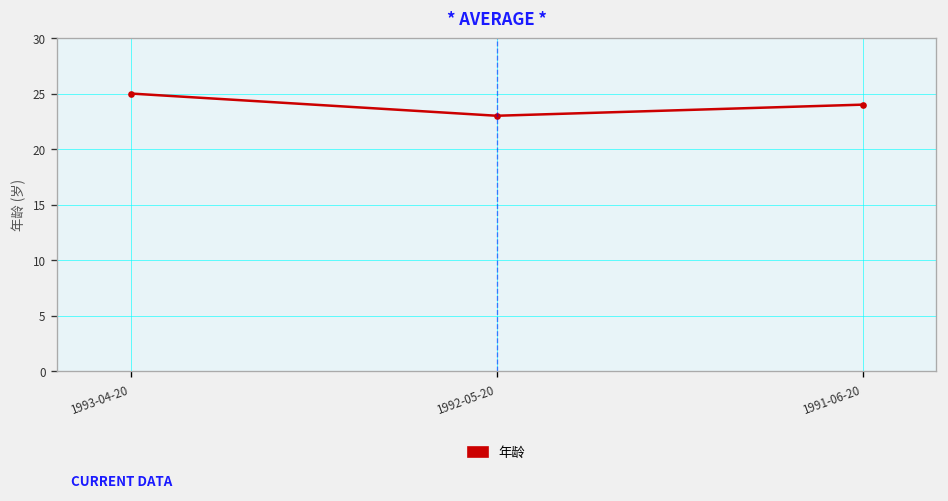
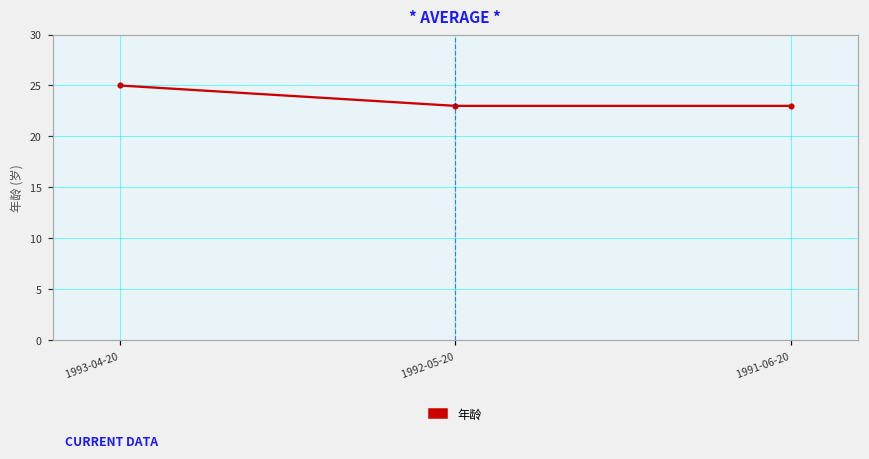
1991-06-20: 24 -> 23
